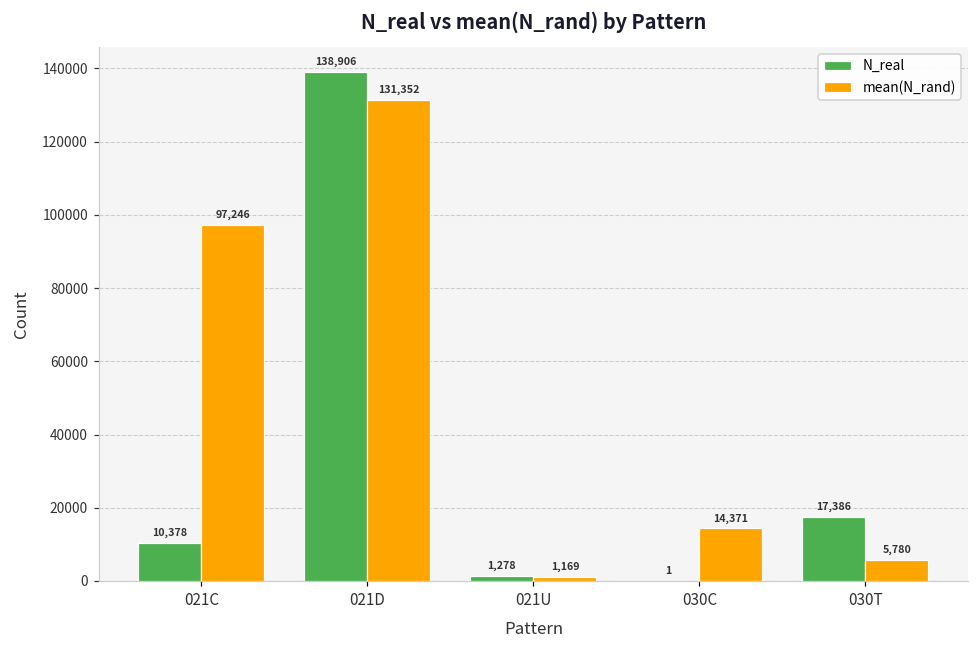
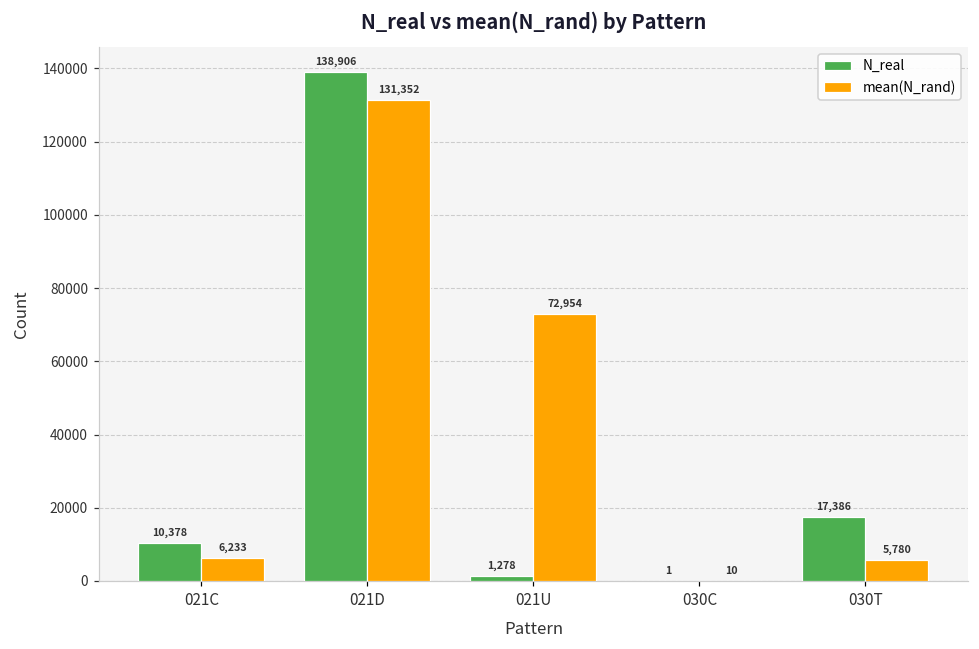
mean(N_rand), 021C: 97,246 -> 6,233
mean(N_rand), 021U: 1,169 -> 72,954
mean(N_rand), 030C: 14,371 -> 10
